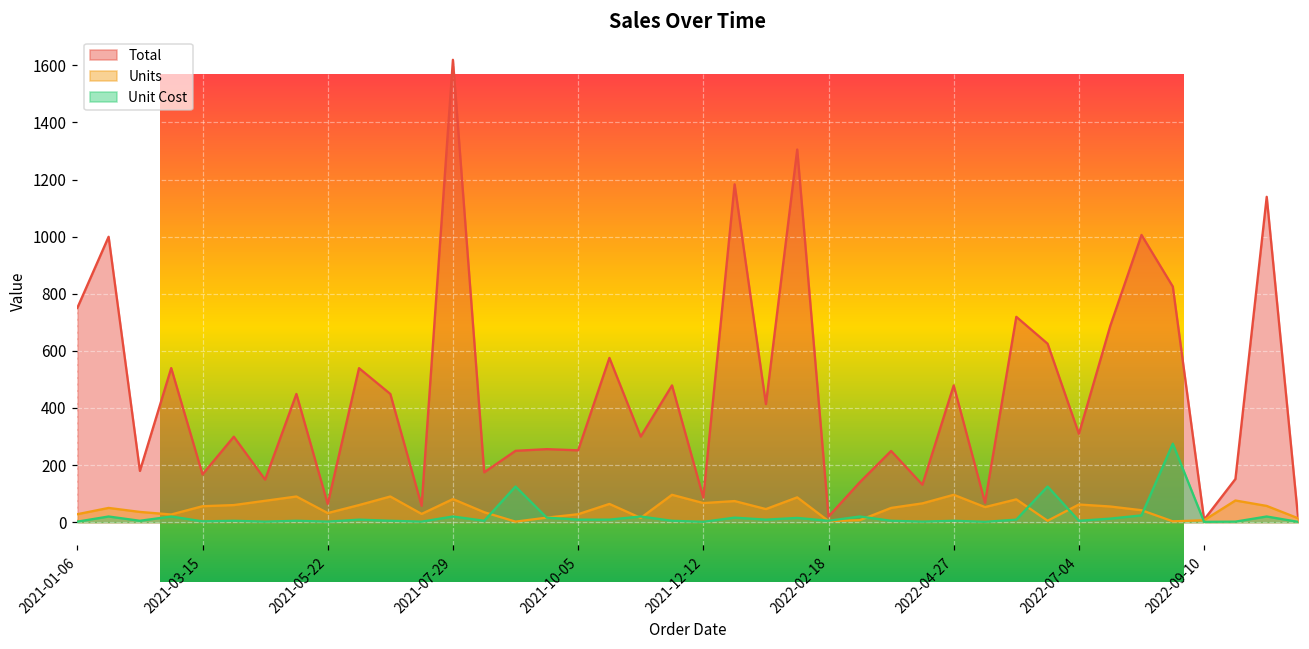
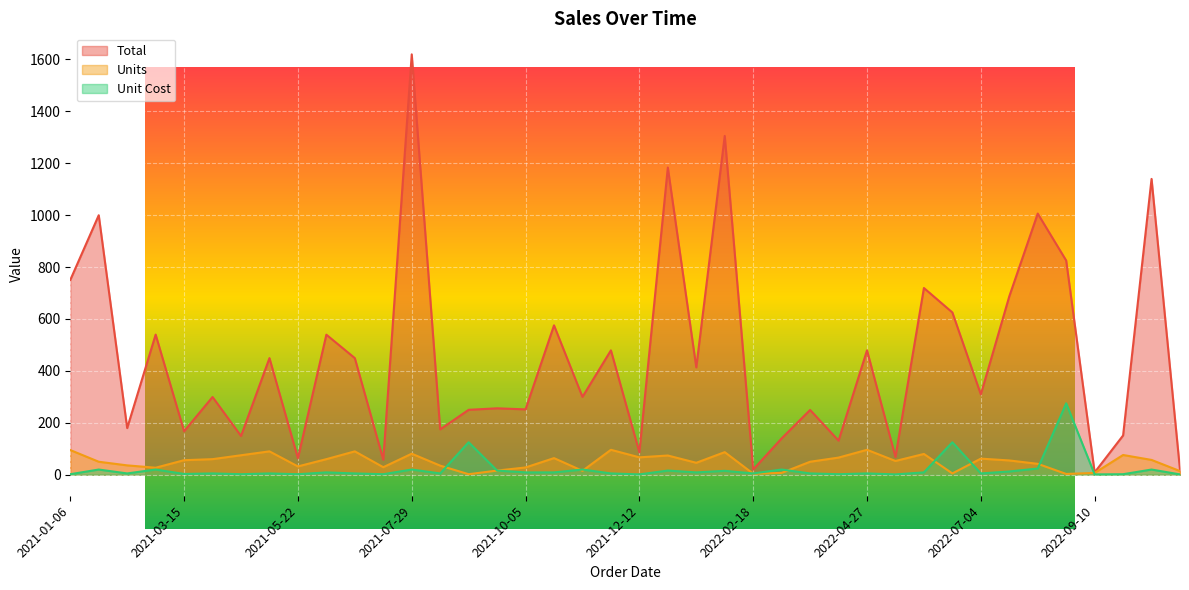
Units, 2021-01-06: 30 -> 100
